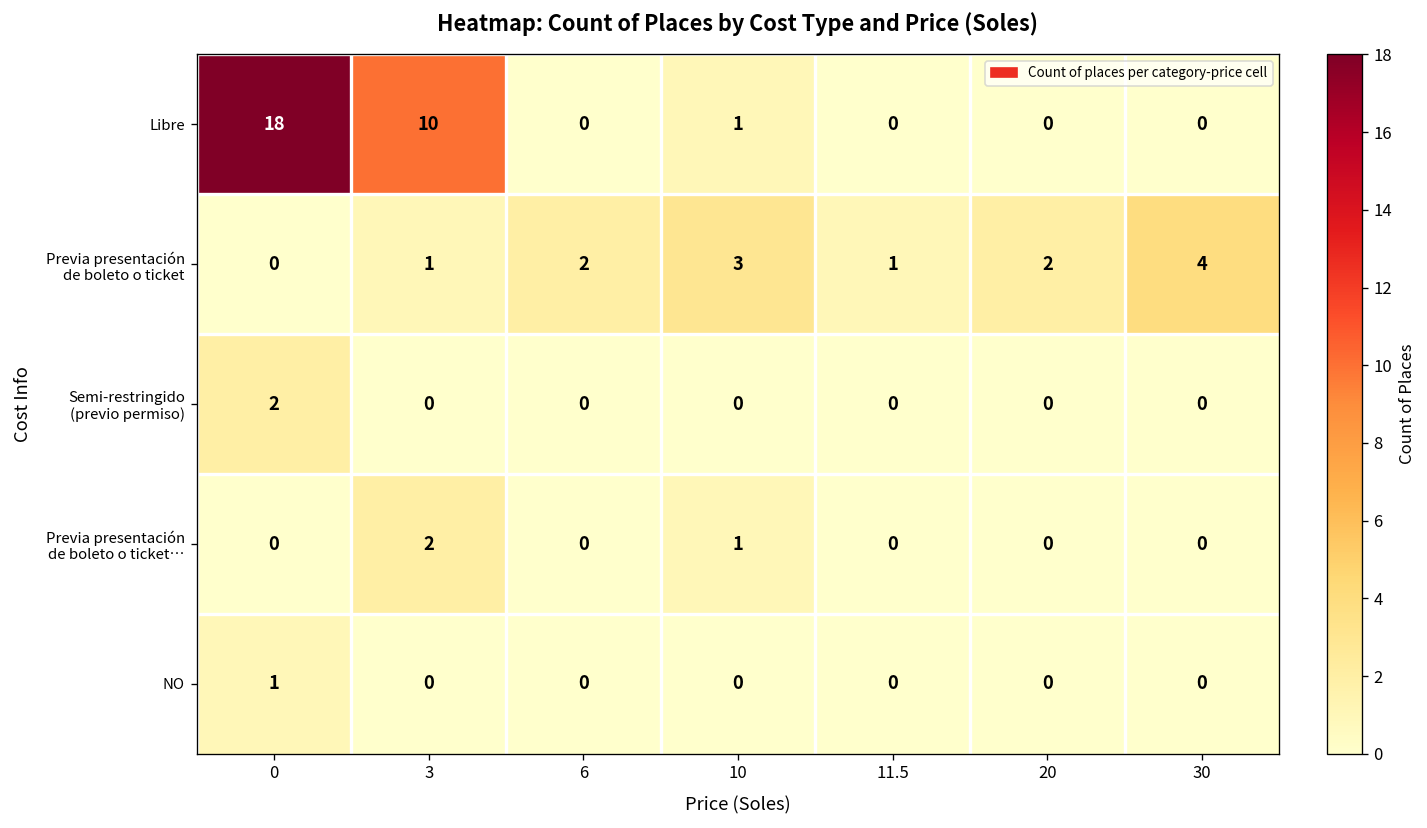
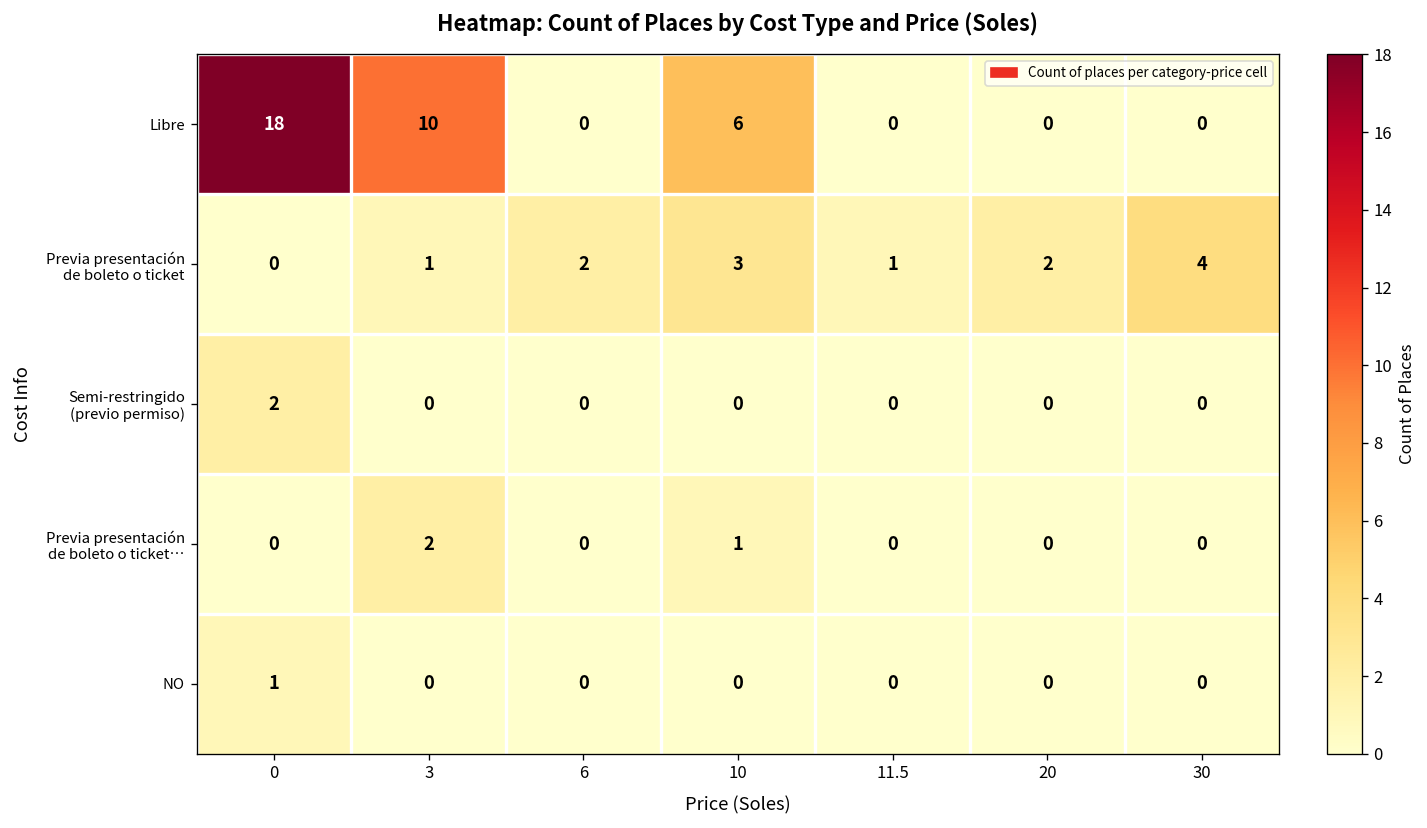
Libre, 10: 1 -> 6
